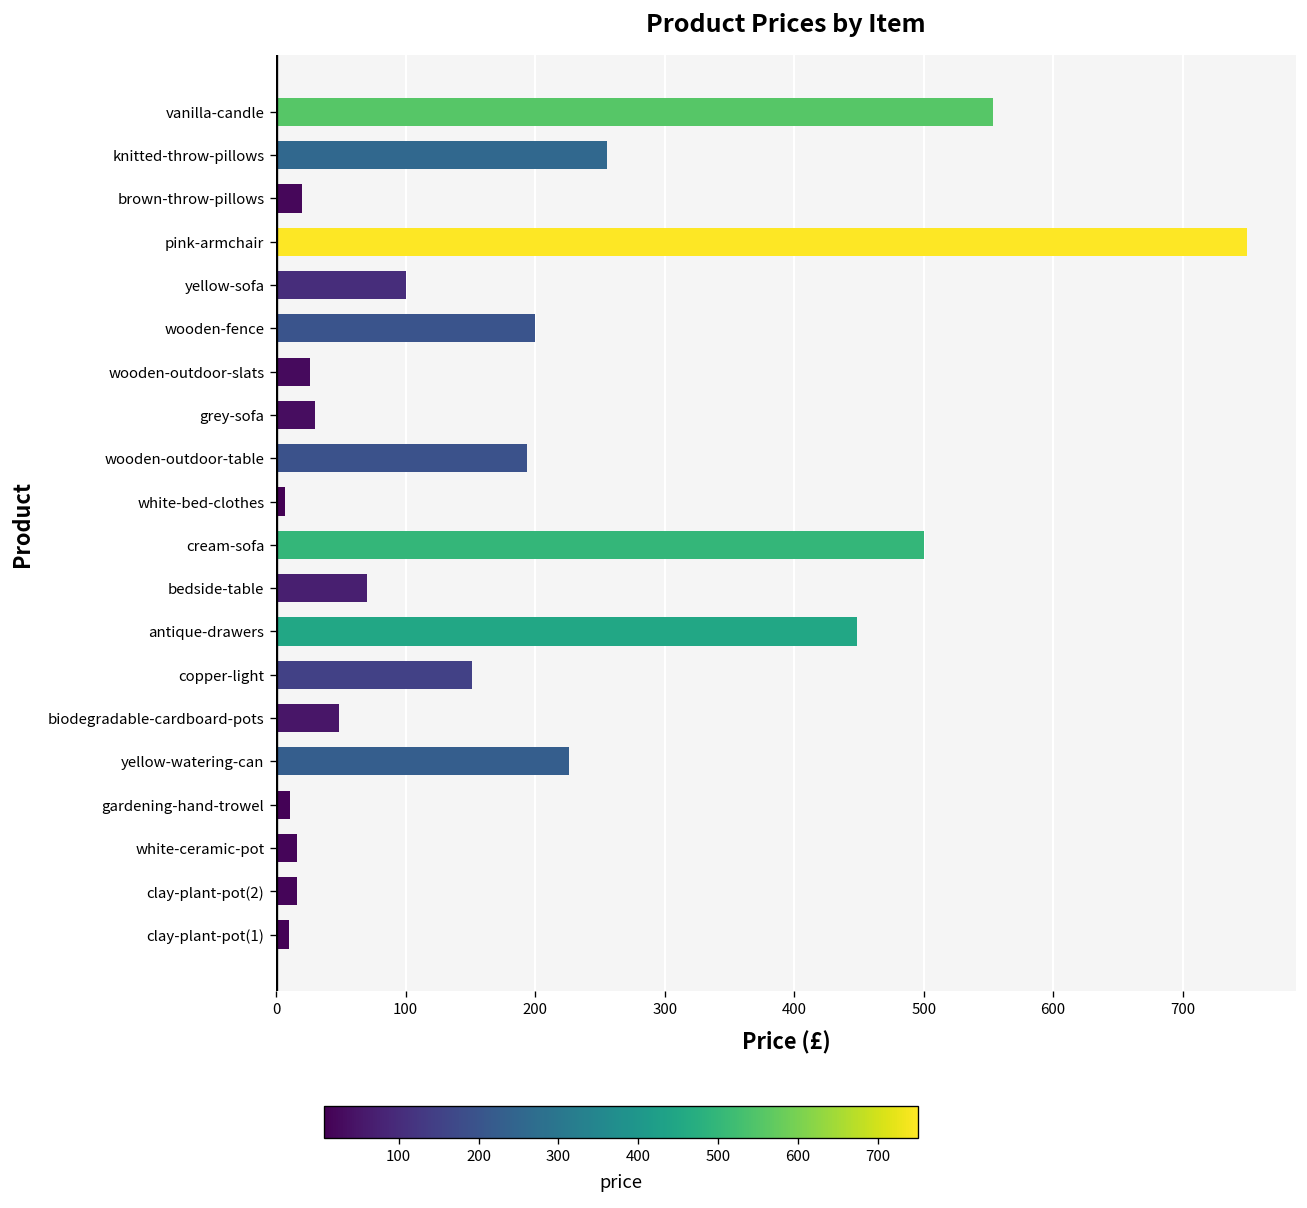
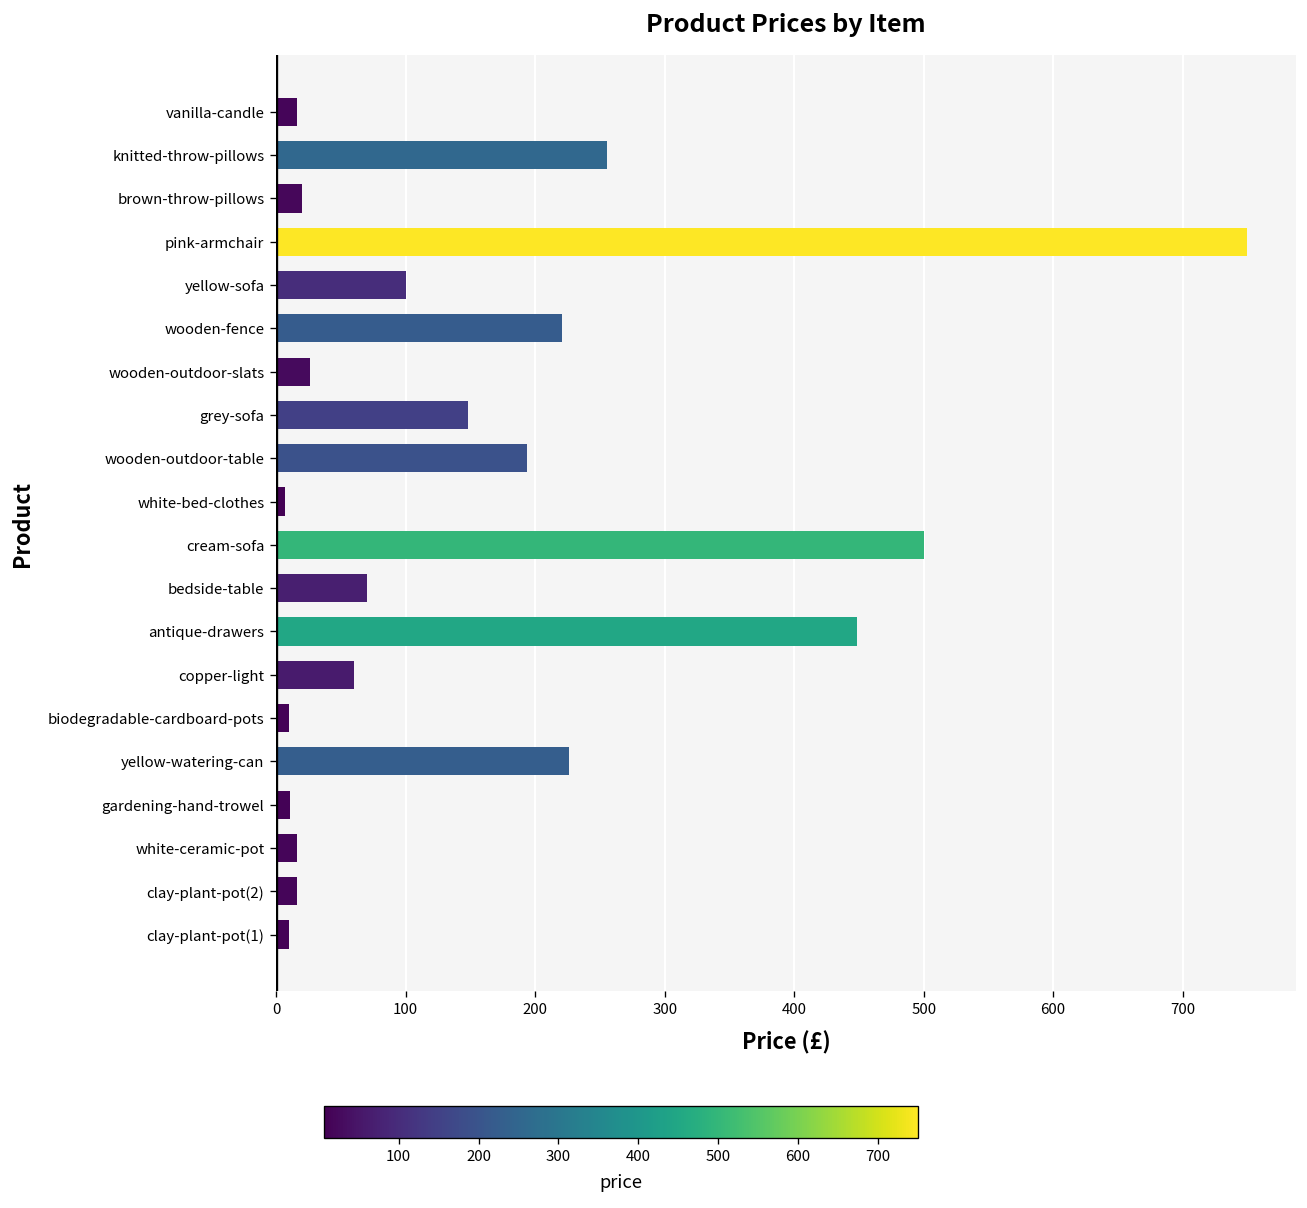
vanilla-candle: 553 -> 16
wooden-fence: 200 -> 220
grey-sofa: 30 -> 148
copper-light: 151 -> 60
biodegradable-cardboard-pots: 48 -> 10
